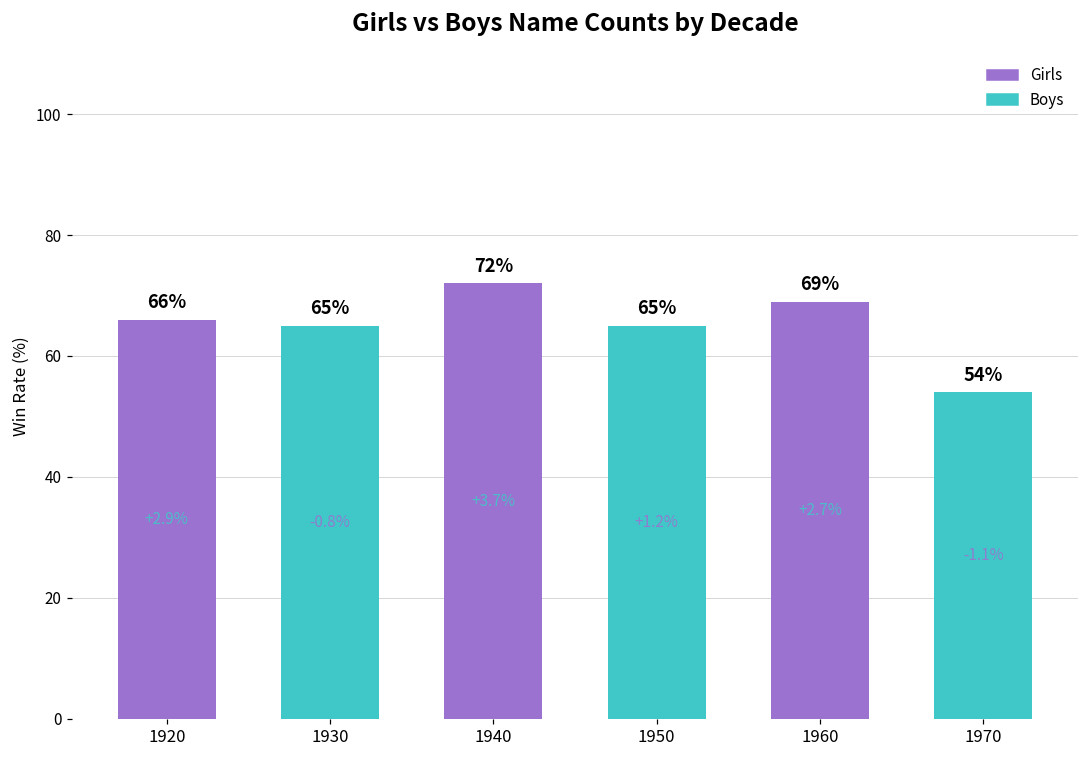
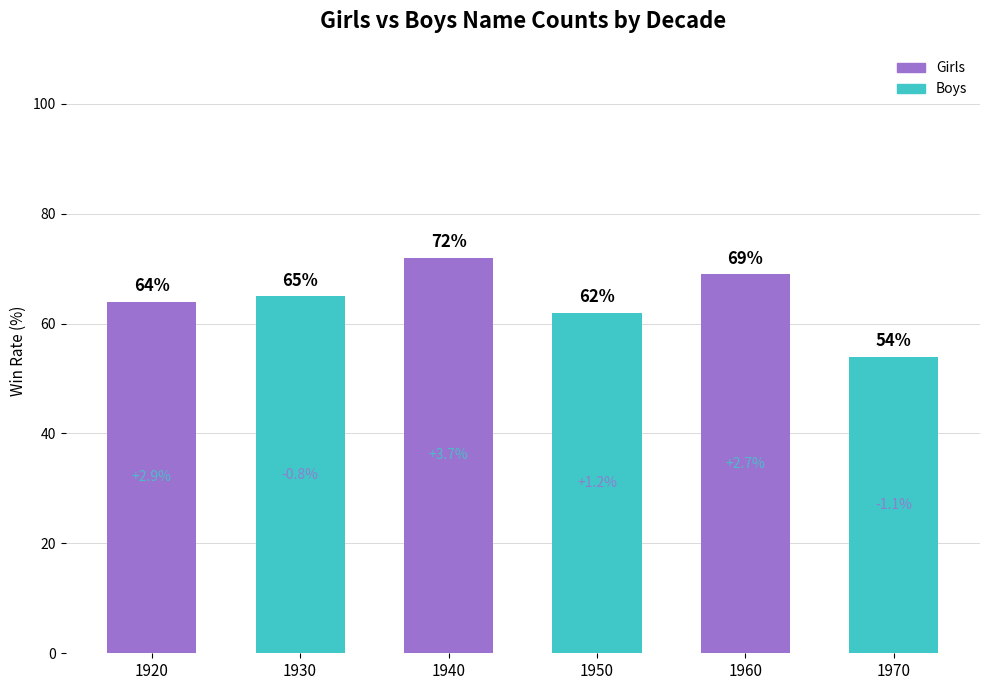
1920: 66% -> 64%
1950: 65% -> 62%
